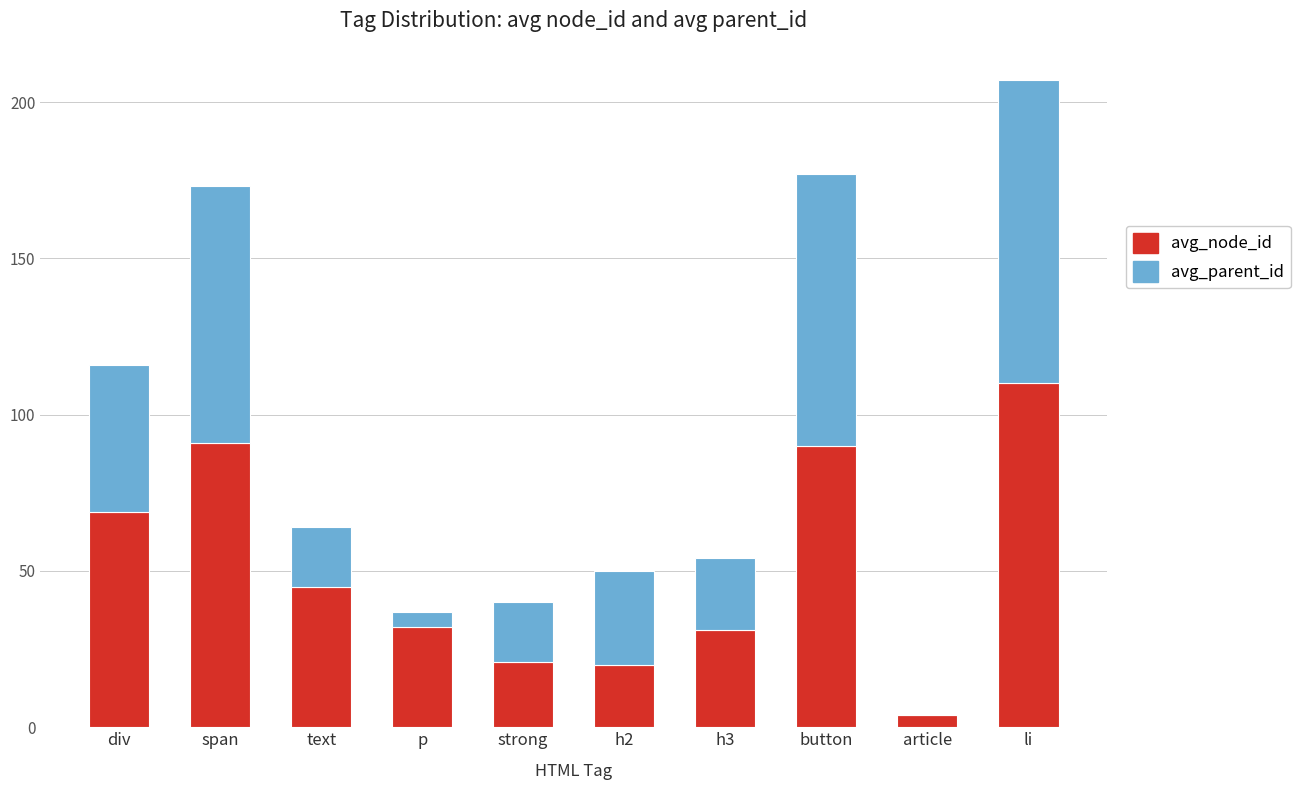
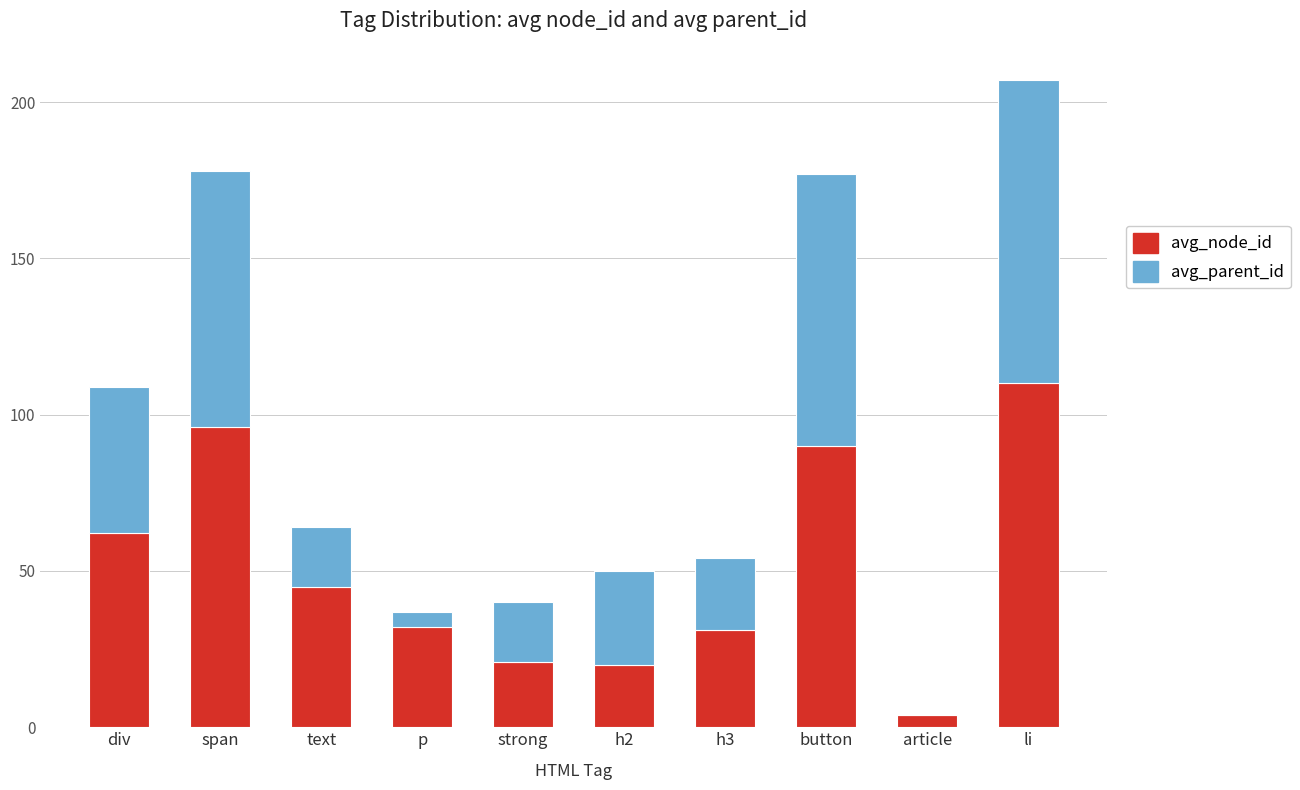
avg_node_id, div: 69 -> 62
avg_node_id, span: 91 -> 96
